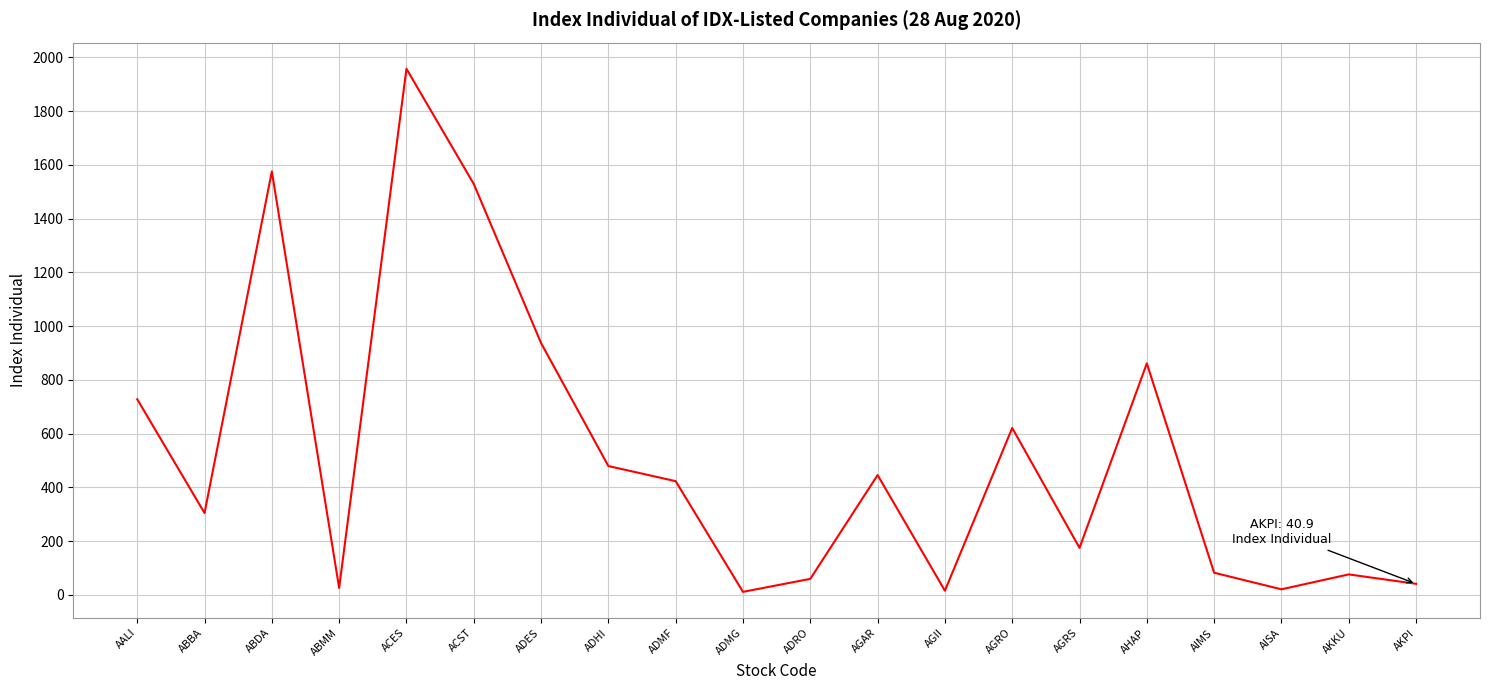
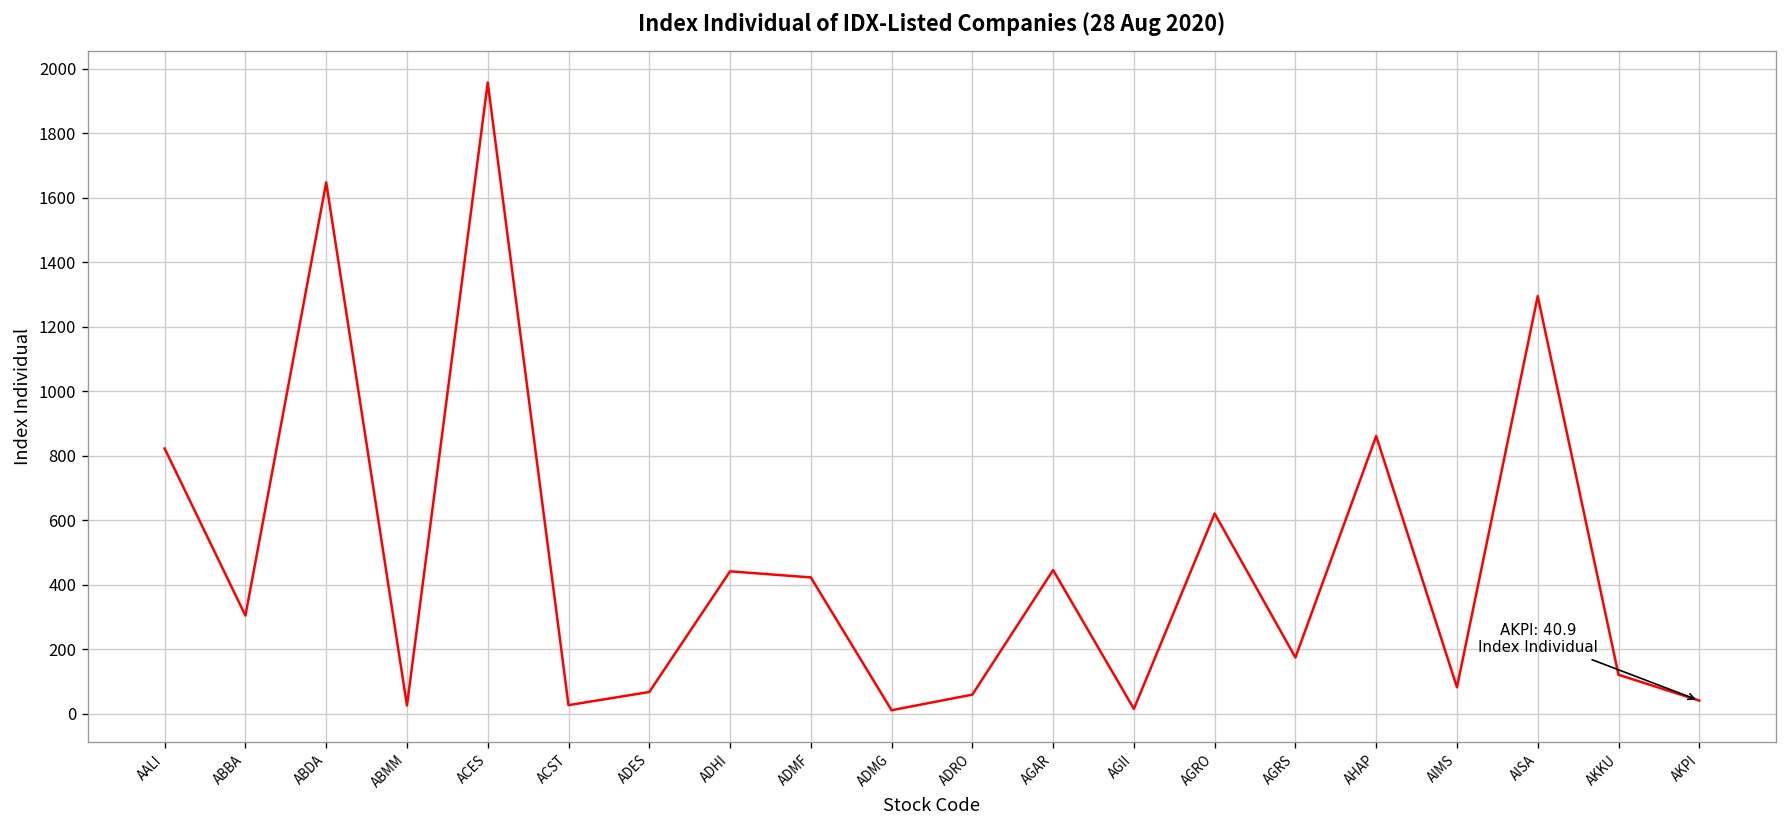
AALI: 730 -> 820
ABDA: 1580 -> 1650
ACST: 1530 -> 30
ADES: 940 -> 70
ADHI: 480 -> 440
AISA: 20 -> 1300
AKKU: 80 -> 120
